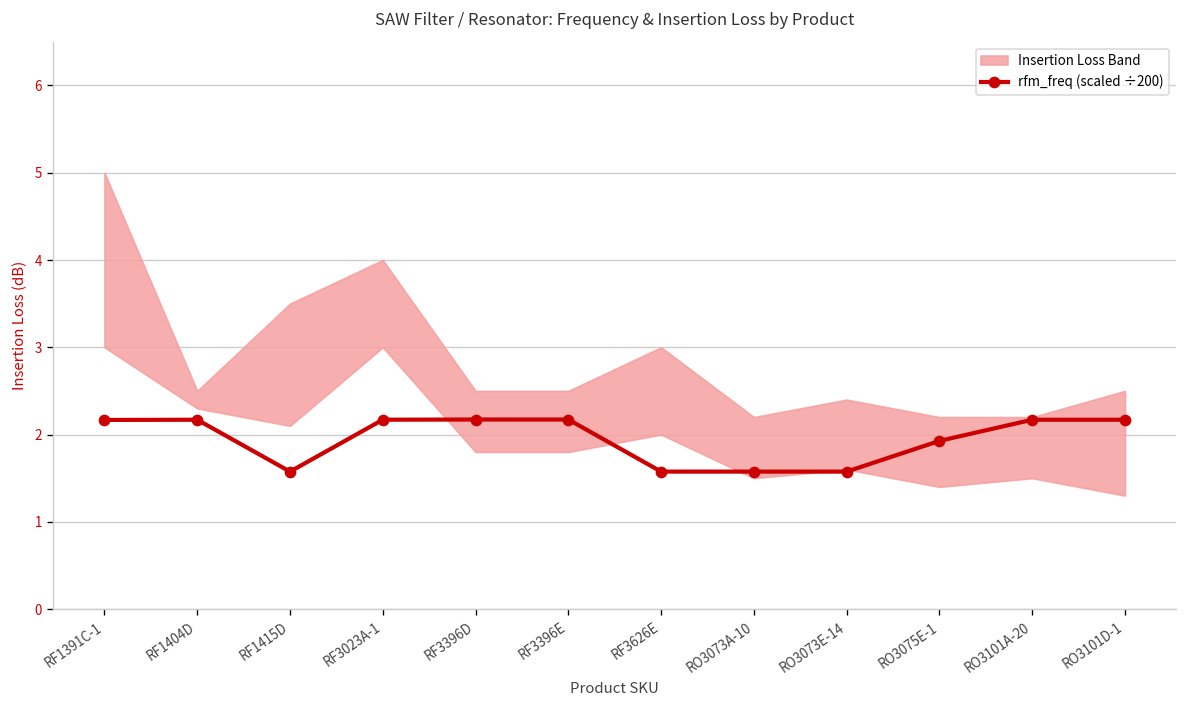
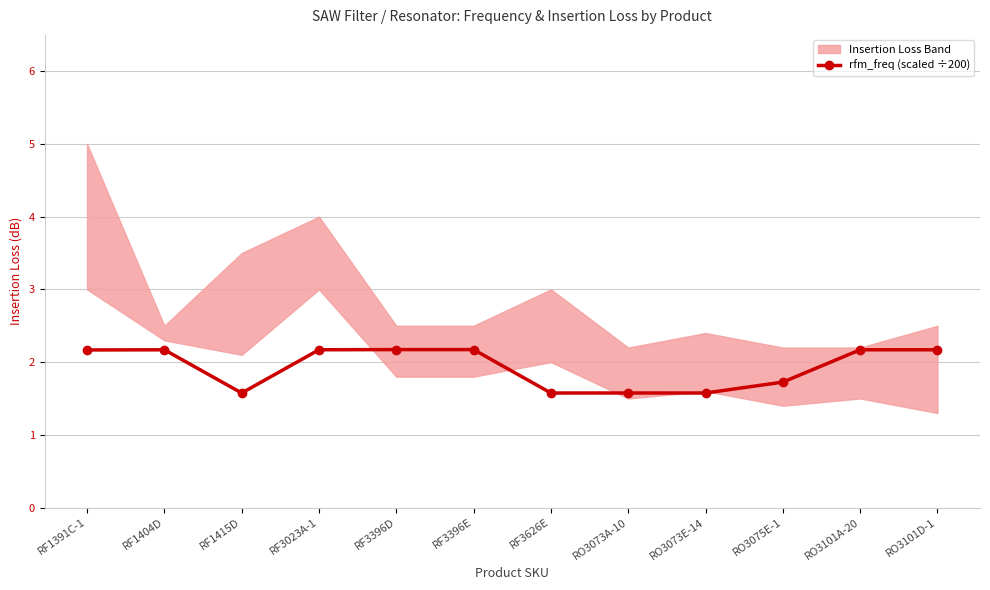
rfm_freq (scaled ÷200), RO3075E-1: 1.9 -> 1.7
